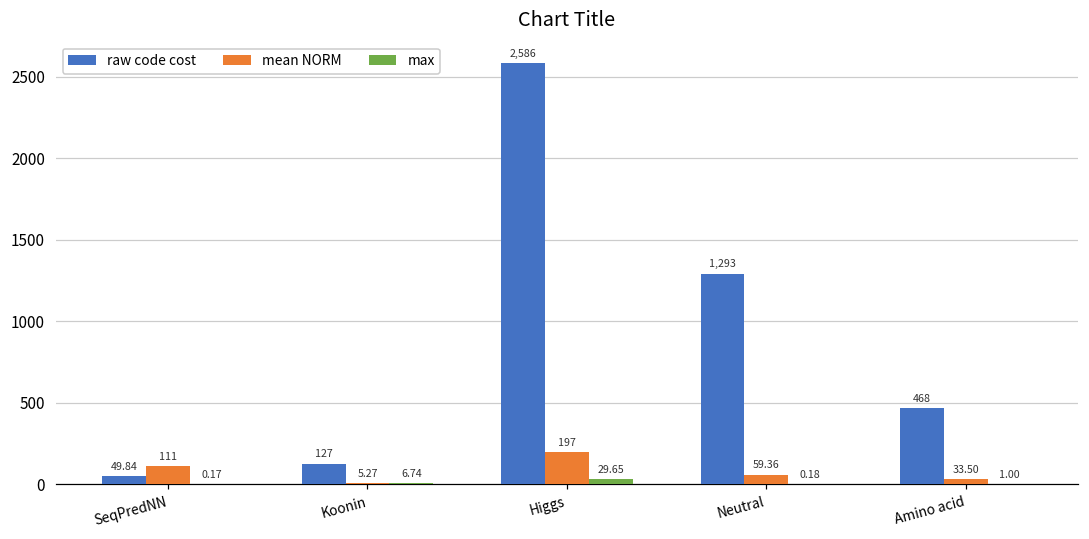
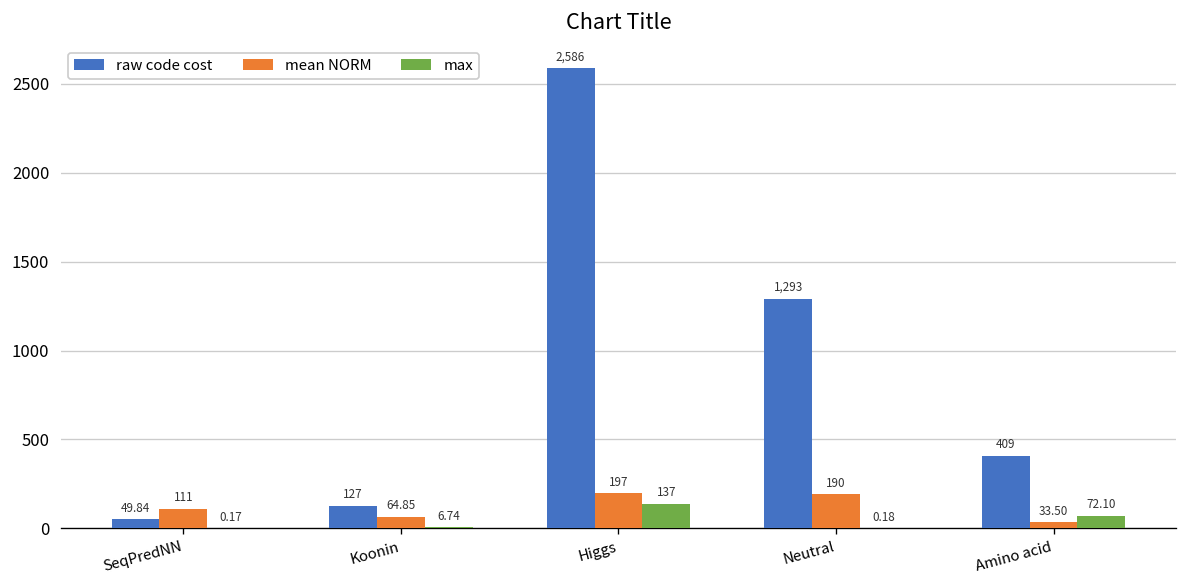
mean NORM, Koonin: 5.27 -> 64.85
max, Higgs: 29.65 -> 137
mean NORM, Neutral: 59.36 -> 190
raw code cost, Amino acid: 468 -> 409
max, Amino acid: 1.00 -> 72.10
